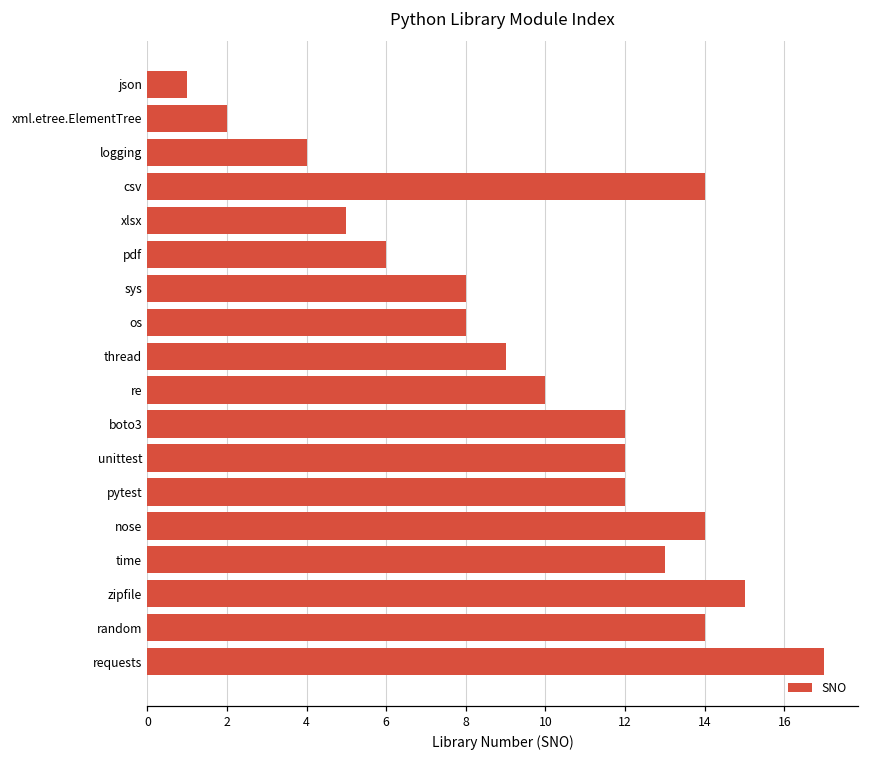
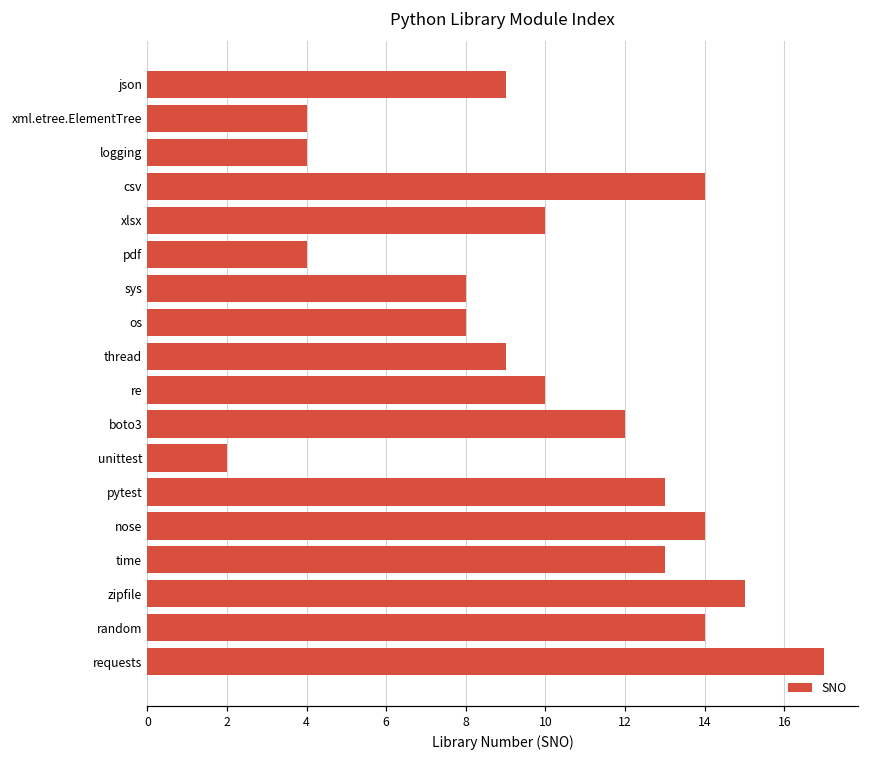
json: 1 -> 9
xml.etree.ElementTree: 2 -> 4
xlsx: 5 -> 10
pdf: 6 -> 4
unittest: 12 -> 2
pytest: 12 -> 13
